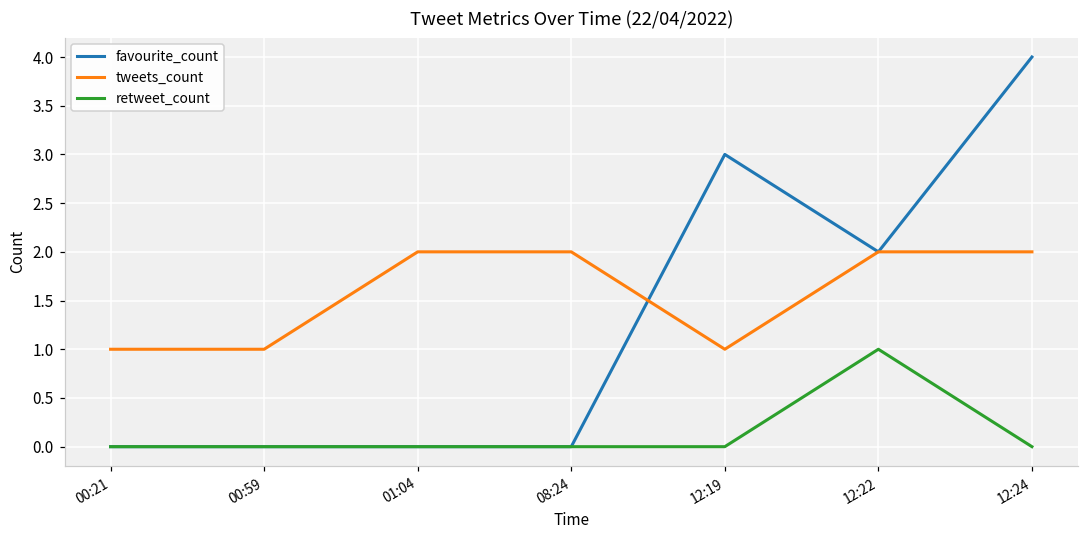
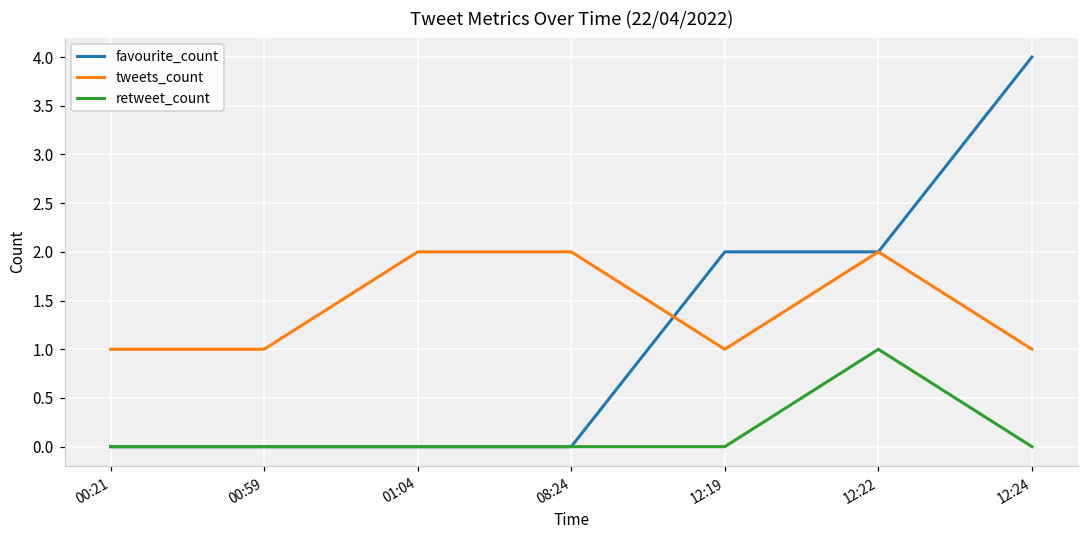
favourite_count, 12:19: 3 -> 2
tweets_count, 12:24: 2 -> 1
